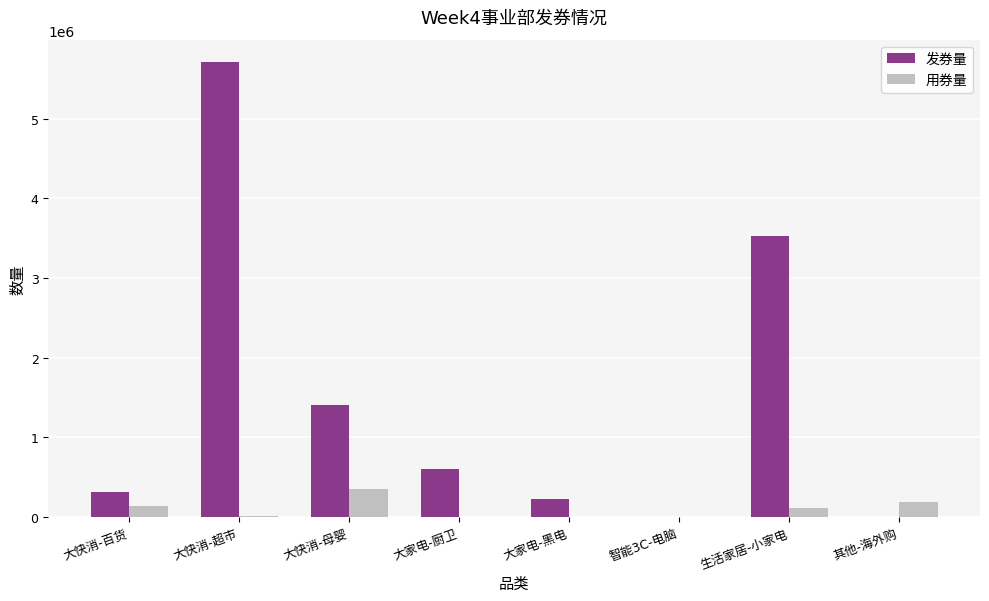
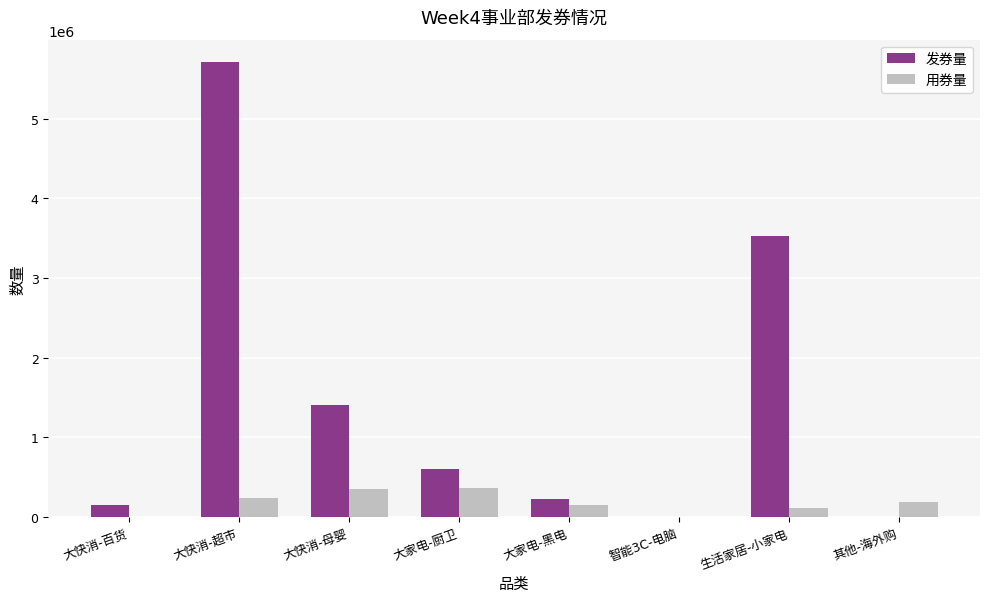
发券量, 大快消-百货: 300000 -> 200000
用券量, 大快消-百货: 100000 -> 0
用券量, 大快消-超市: 0 -> 200000
用券量, 大家电-厨卫: 0 -> 400000
用券量, 大家电-黑电: 0 -> 100000
